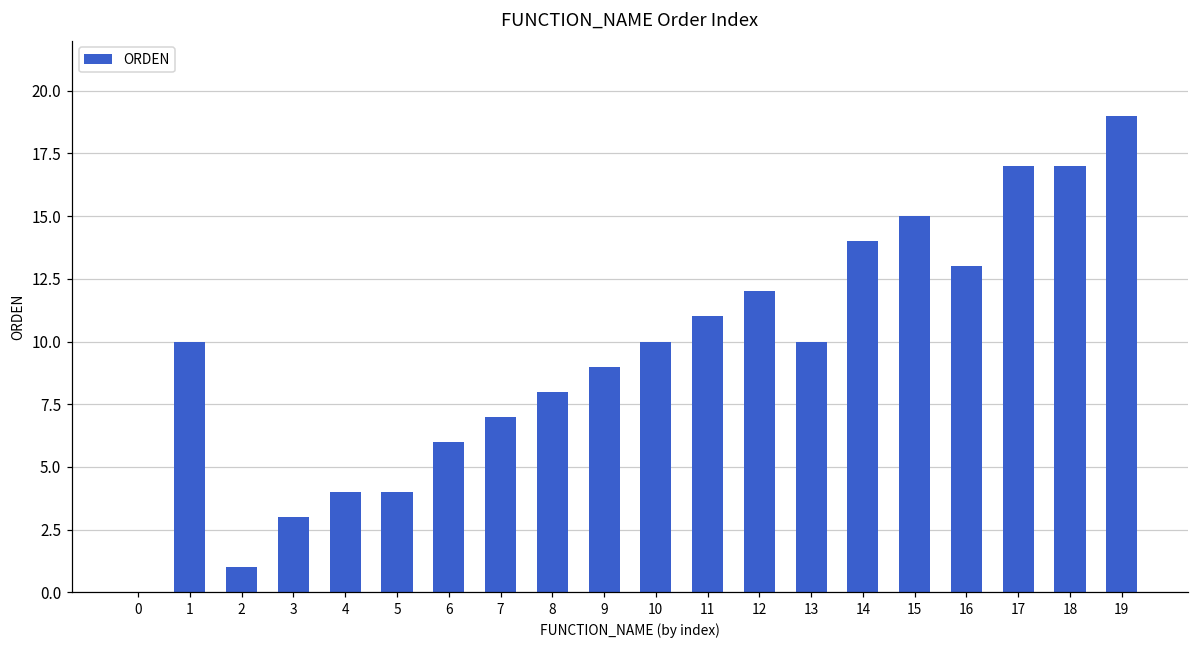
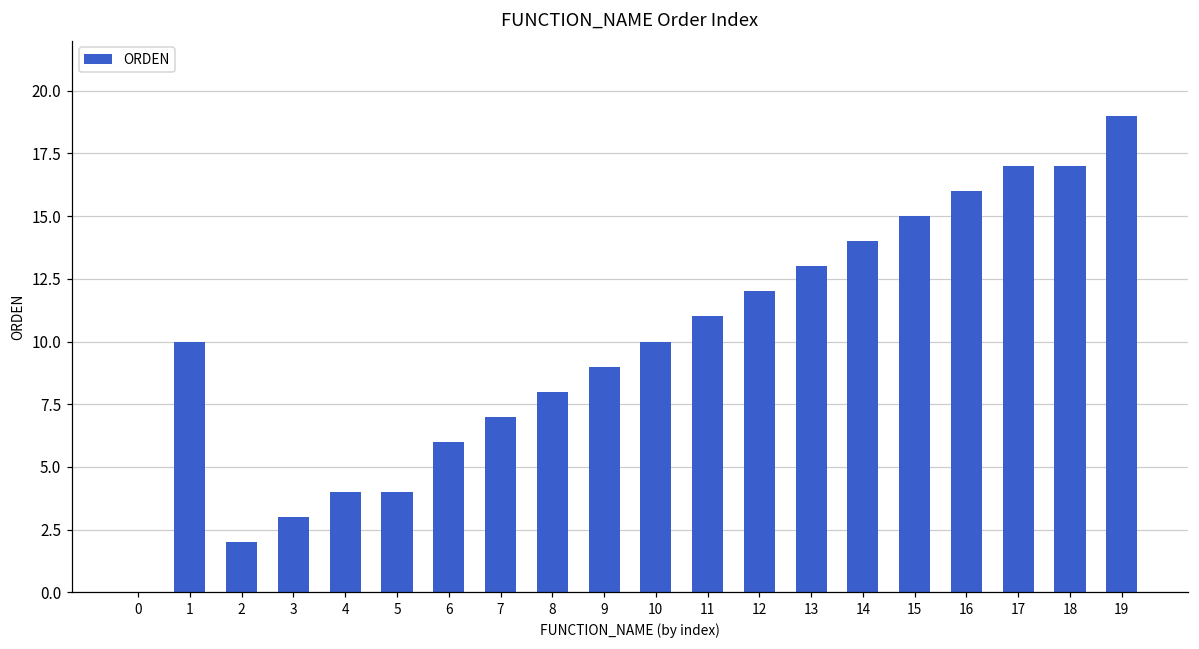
2: 1 -> 2
13: 10 -> 13
16: 13 -> 16
